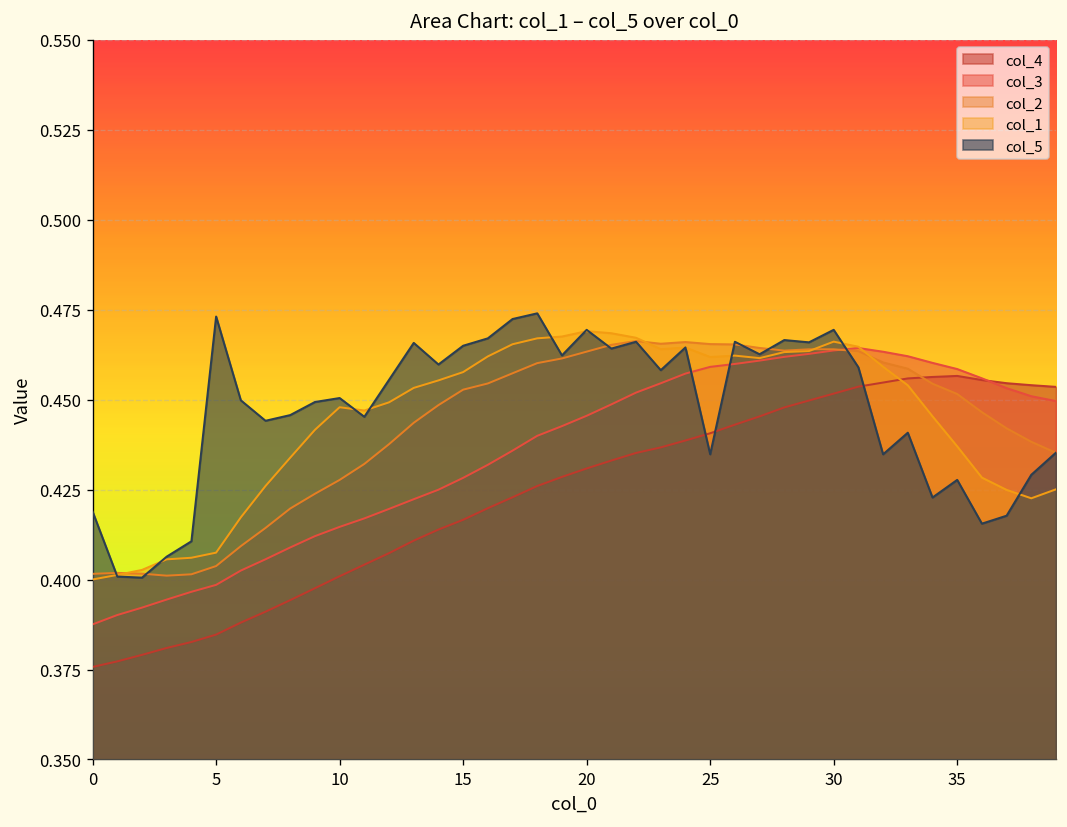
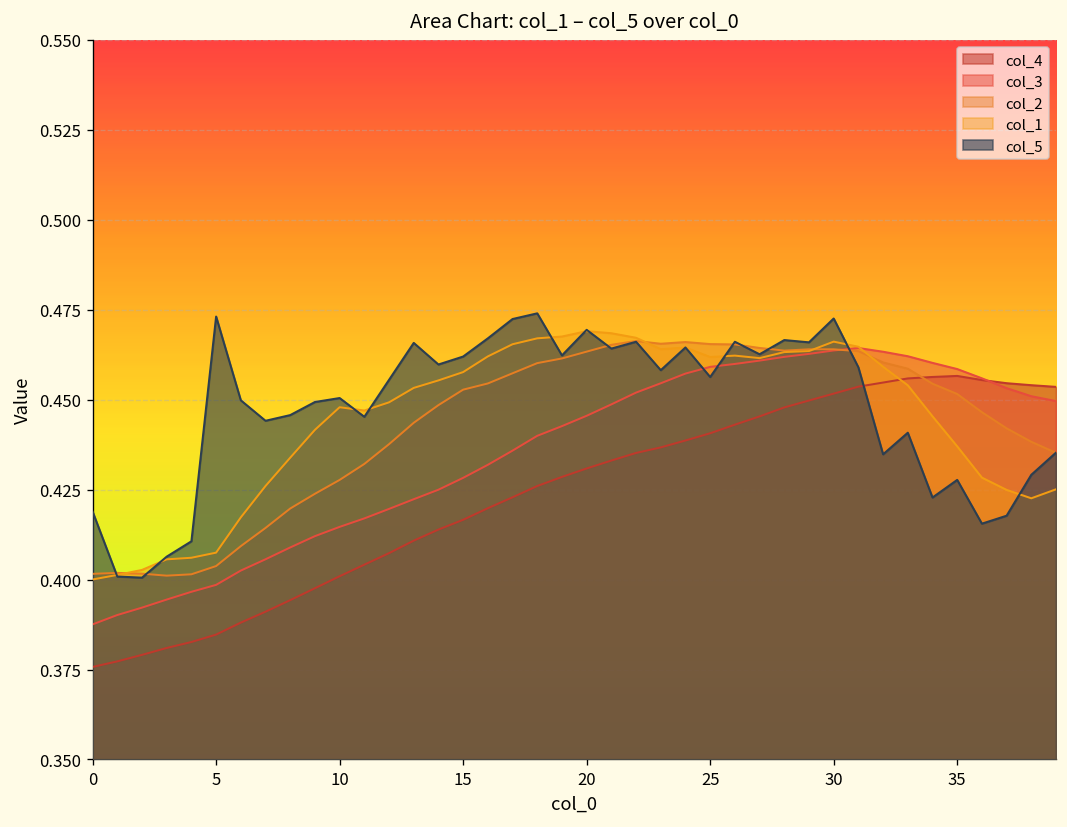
col_5, 15: 0.465 -> 0.462
col_5, 25: 0.435 -> 0.456
col_5, 30: 0.469 -> 0.473
